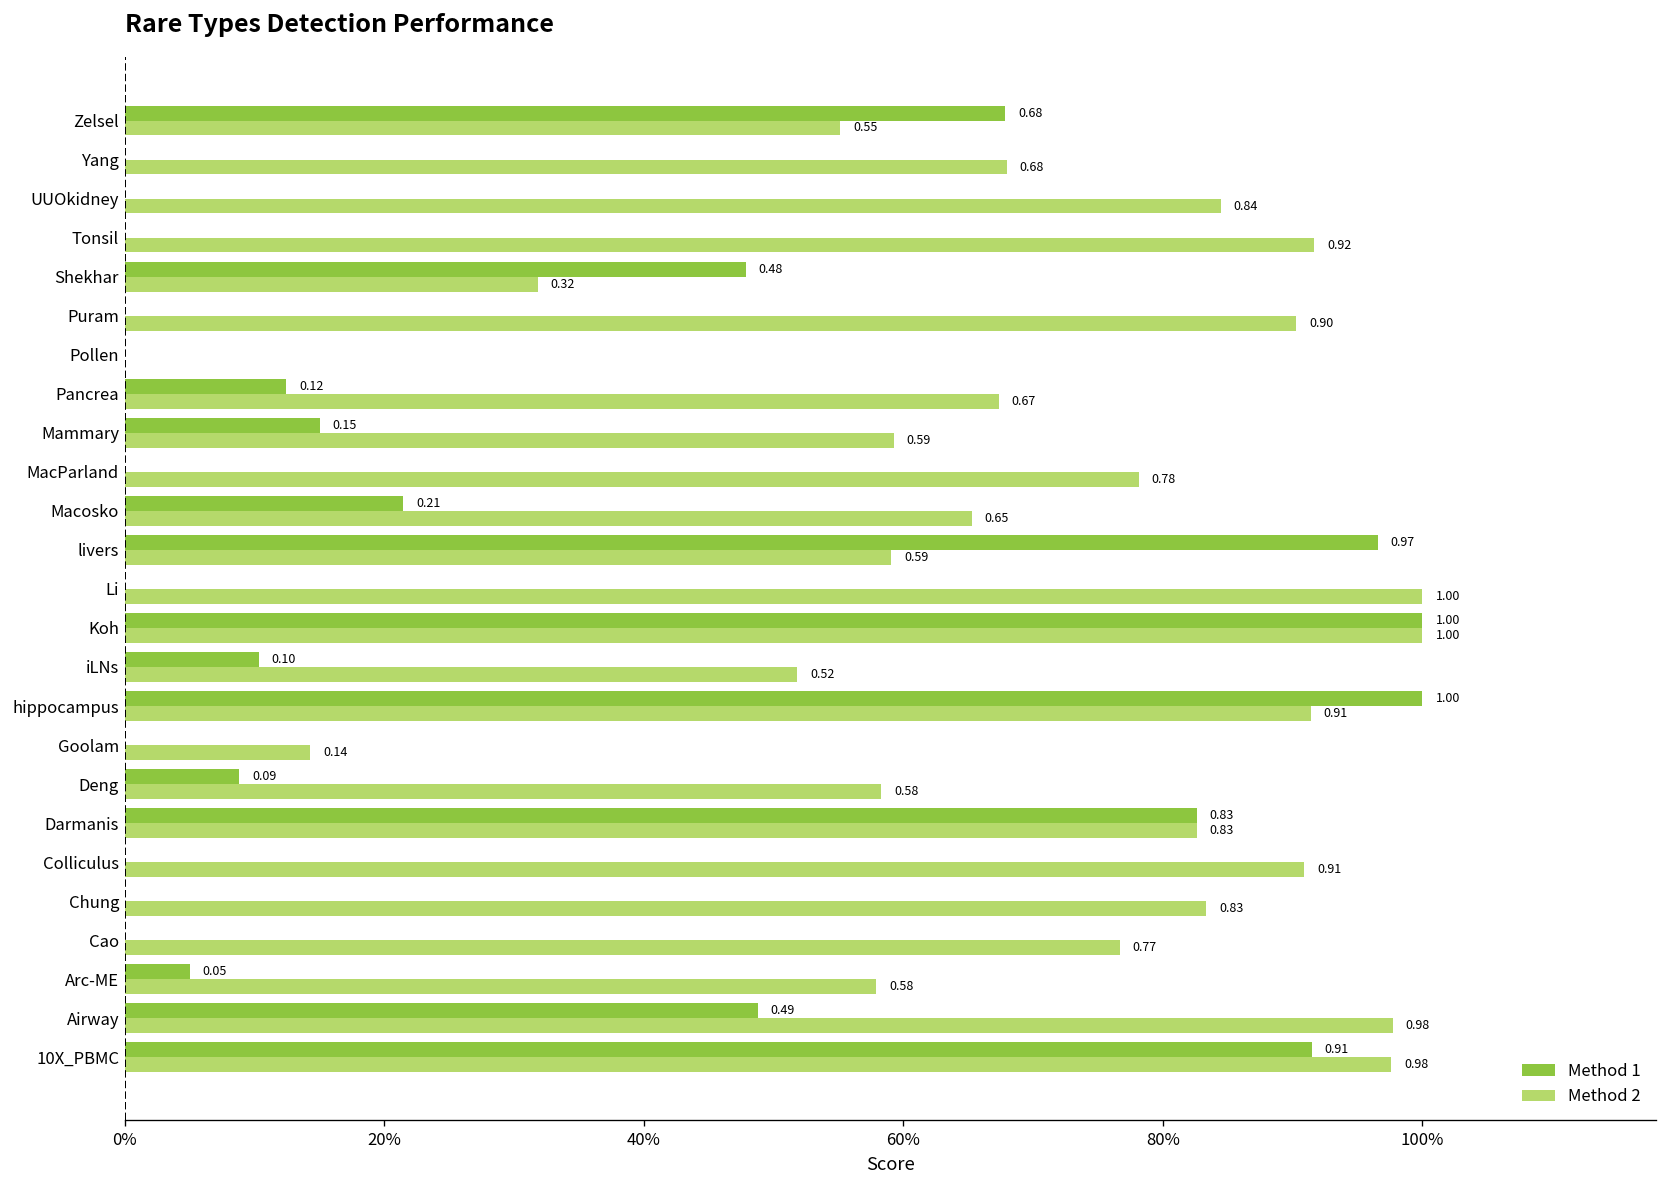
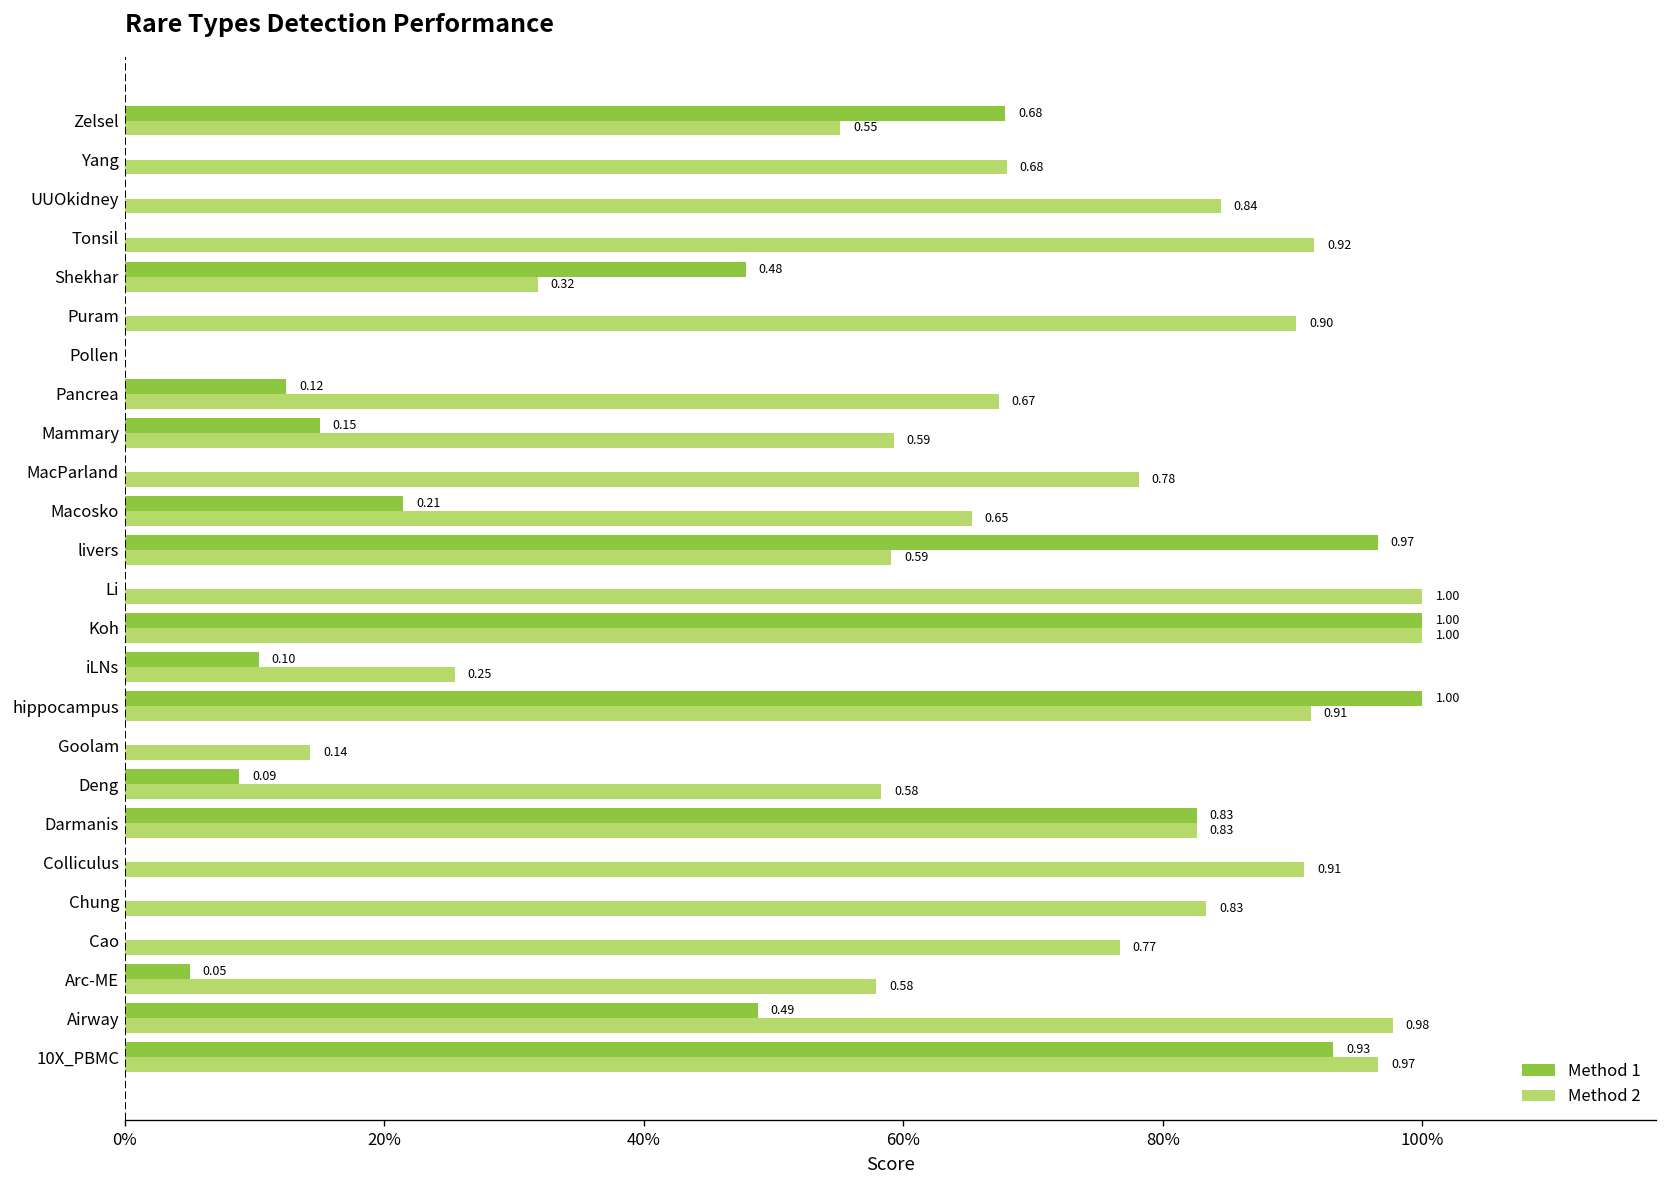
Method 2, iLNs: 0.52 -> 0.25
Method 1, 10X_PBMC: 0.91 -> 0.93
Method 2, 10X_PBMC: 0.98 -> 0.97
